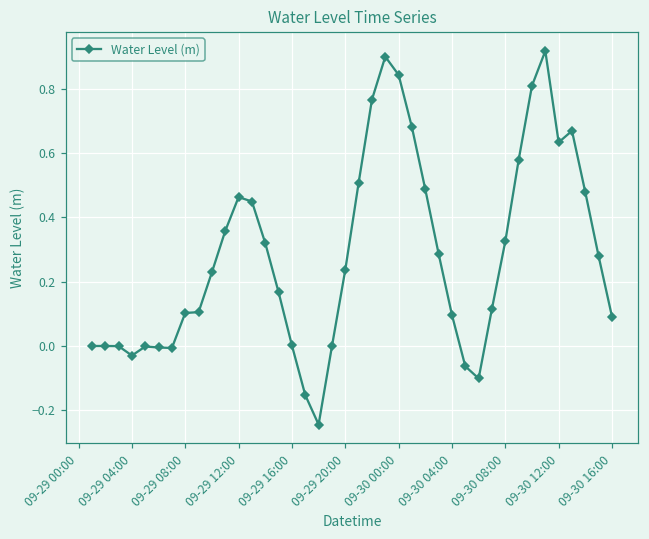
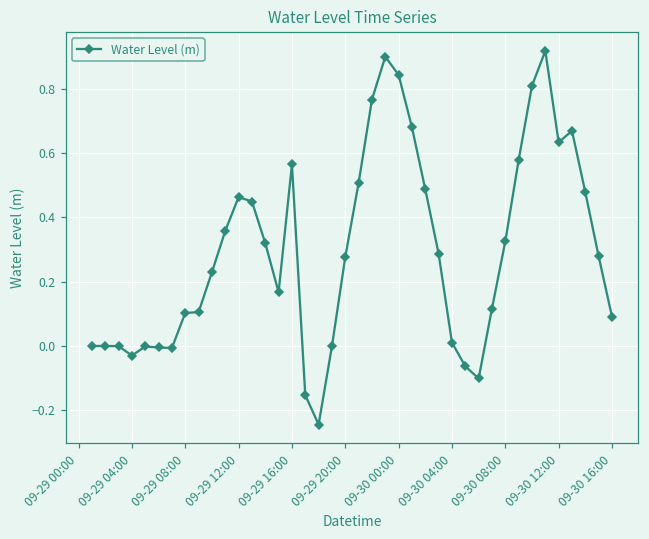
09-29 16:00: 0.00 -> 0.57
09-29 20:00: 0.24 -> 0.28
09-30 04:00: 0.10 -> 0.01
